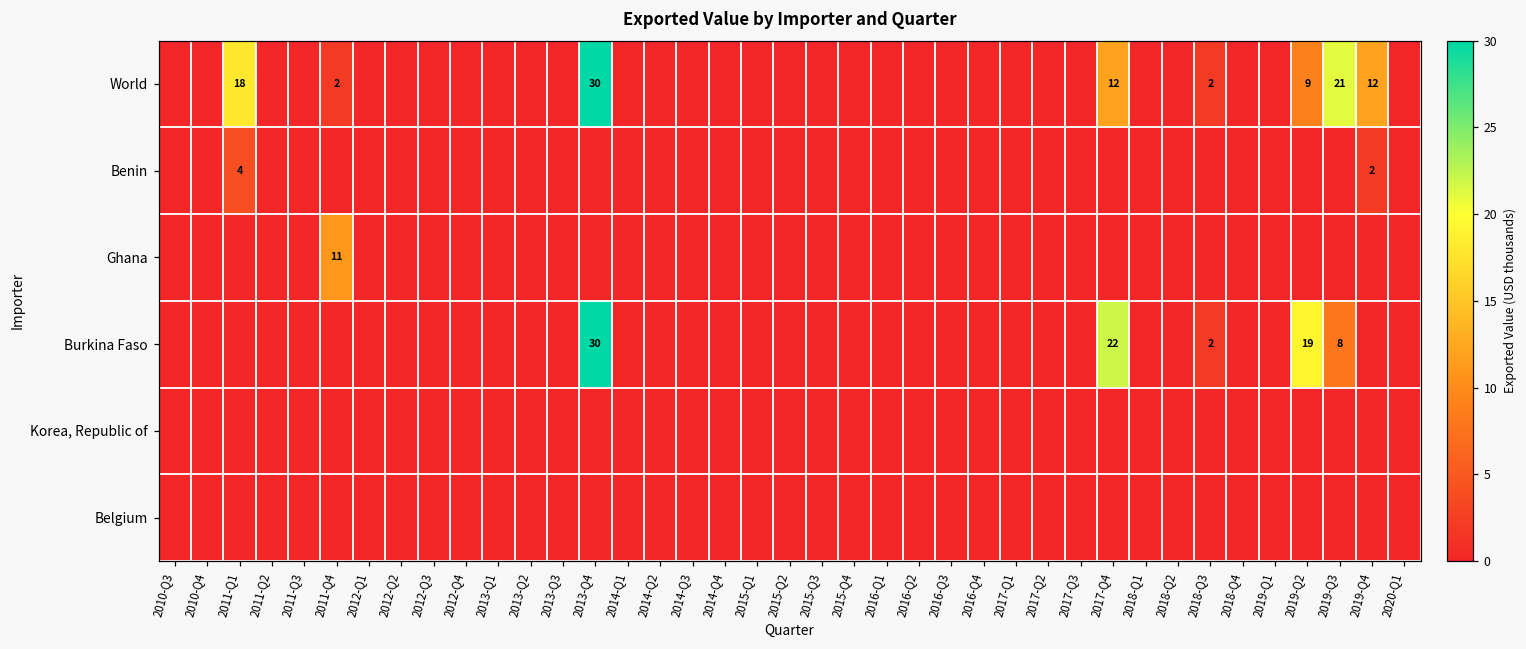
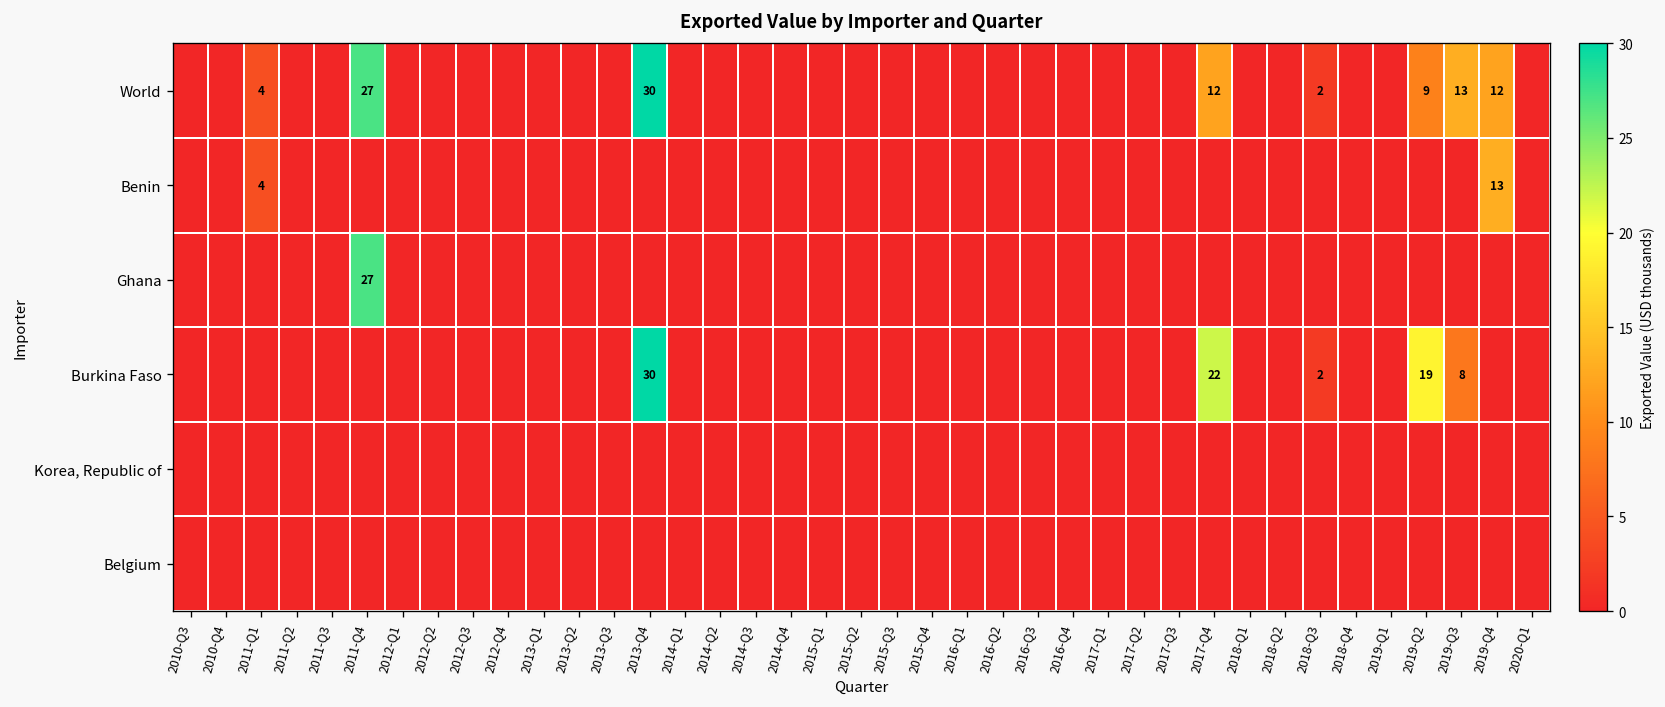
World, 2011-Q1: 18 -> 4
World, 2011-Q4: 2 -> 27
World, 2019-Q3: 21 -> 13
Benin, 2019-Q4: 2 -> 13
Ghana, 2011-Q4: 11 -> 27
